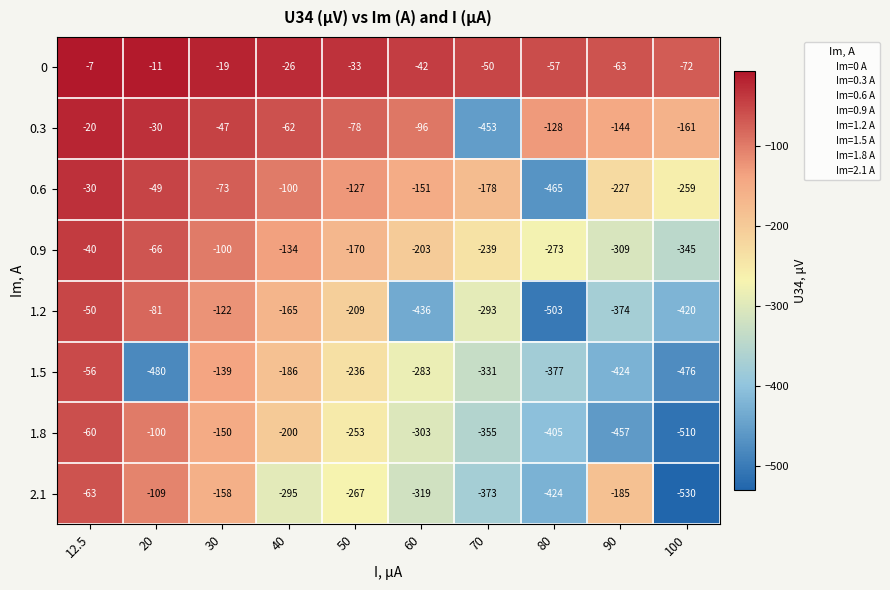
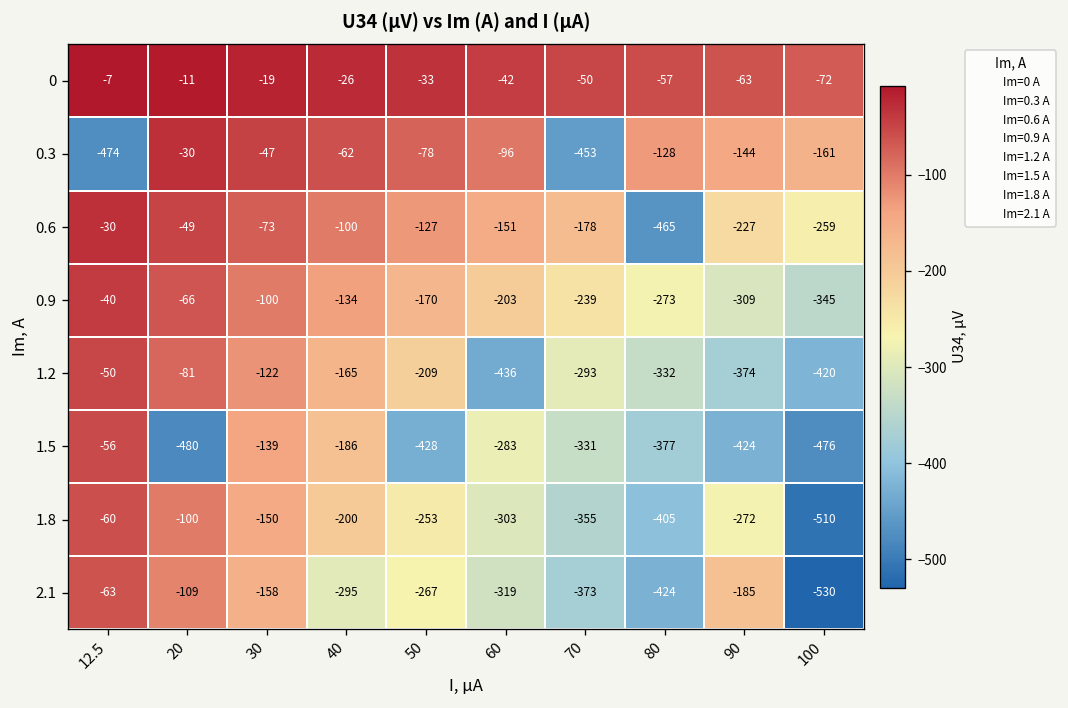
0.3, 12.5: -20 -> -474
1.2, 80: -503 -> -332
1.5, 50: -236 -> -428
1.8, 90: -457 -> -272
